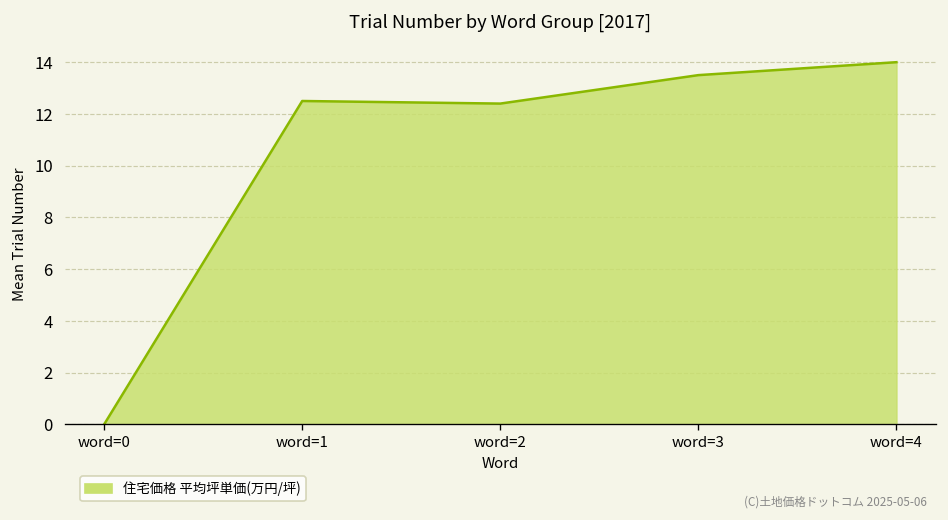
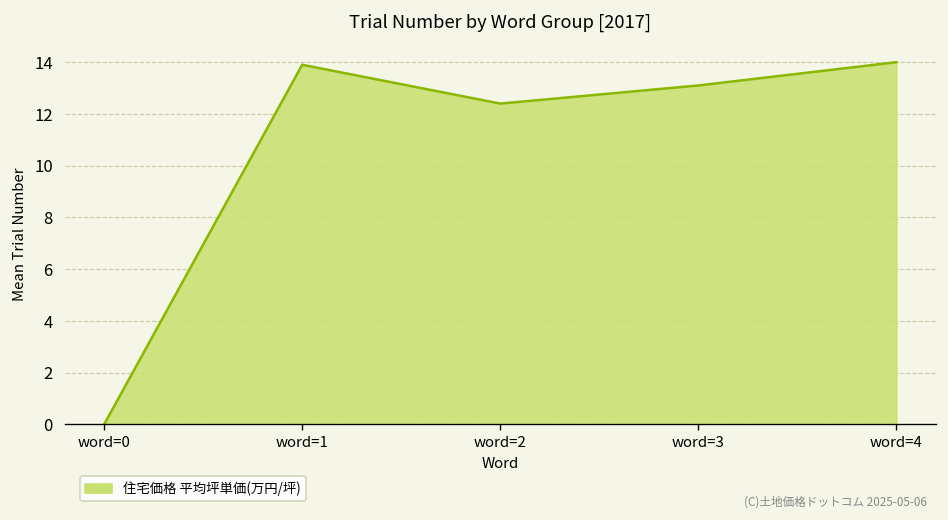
word=1: 12.5 -> 13.9
word=3: 13.5 -> 13.1
